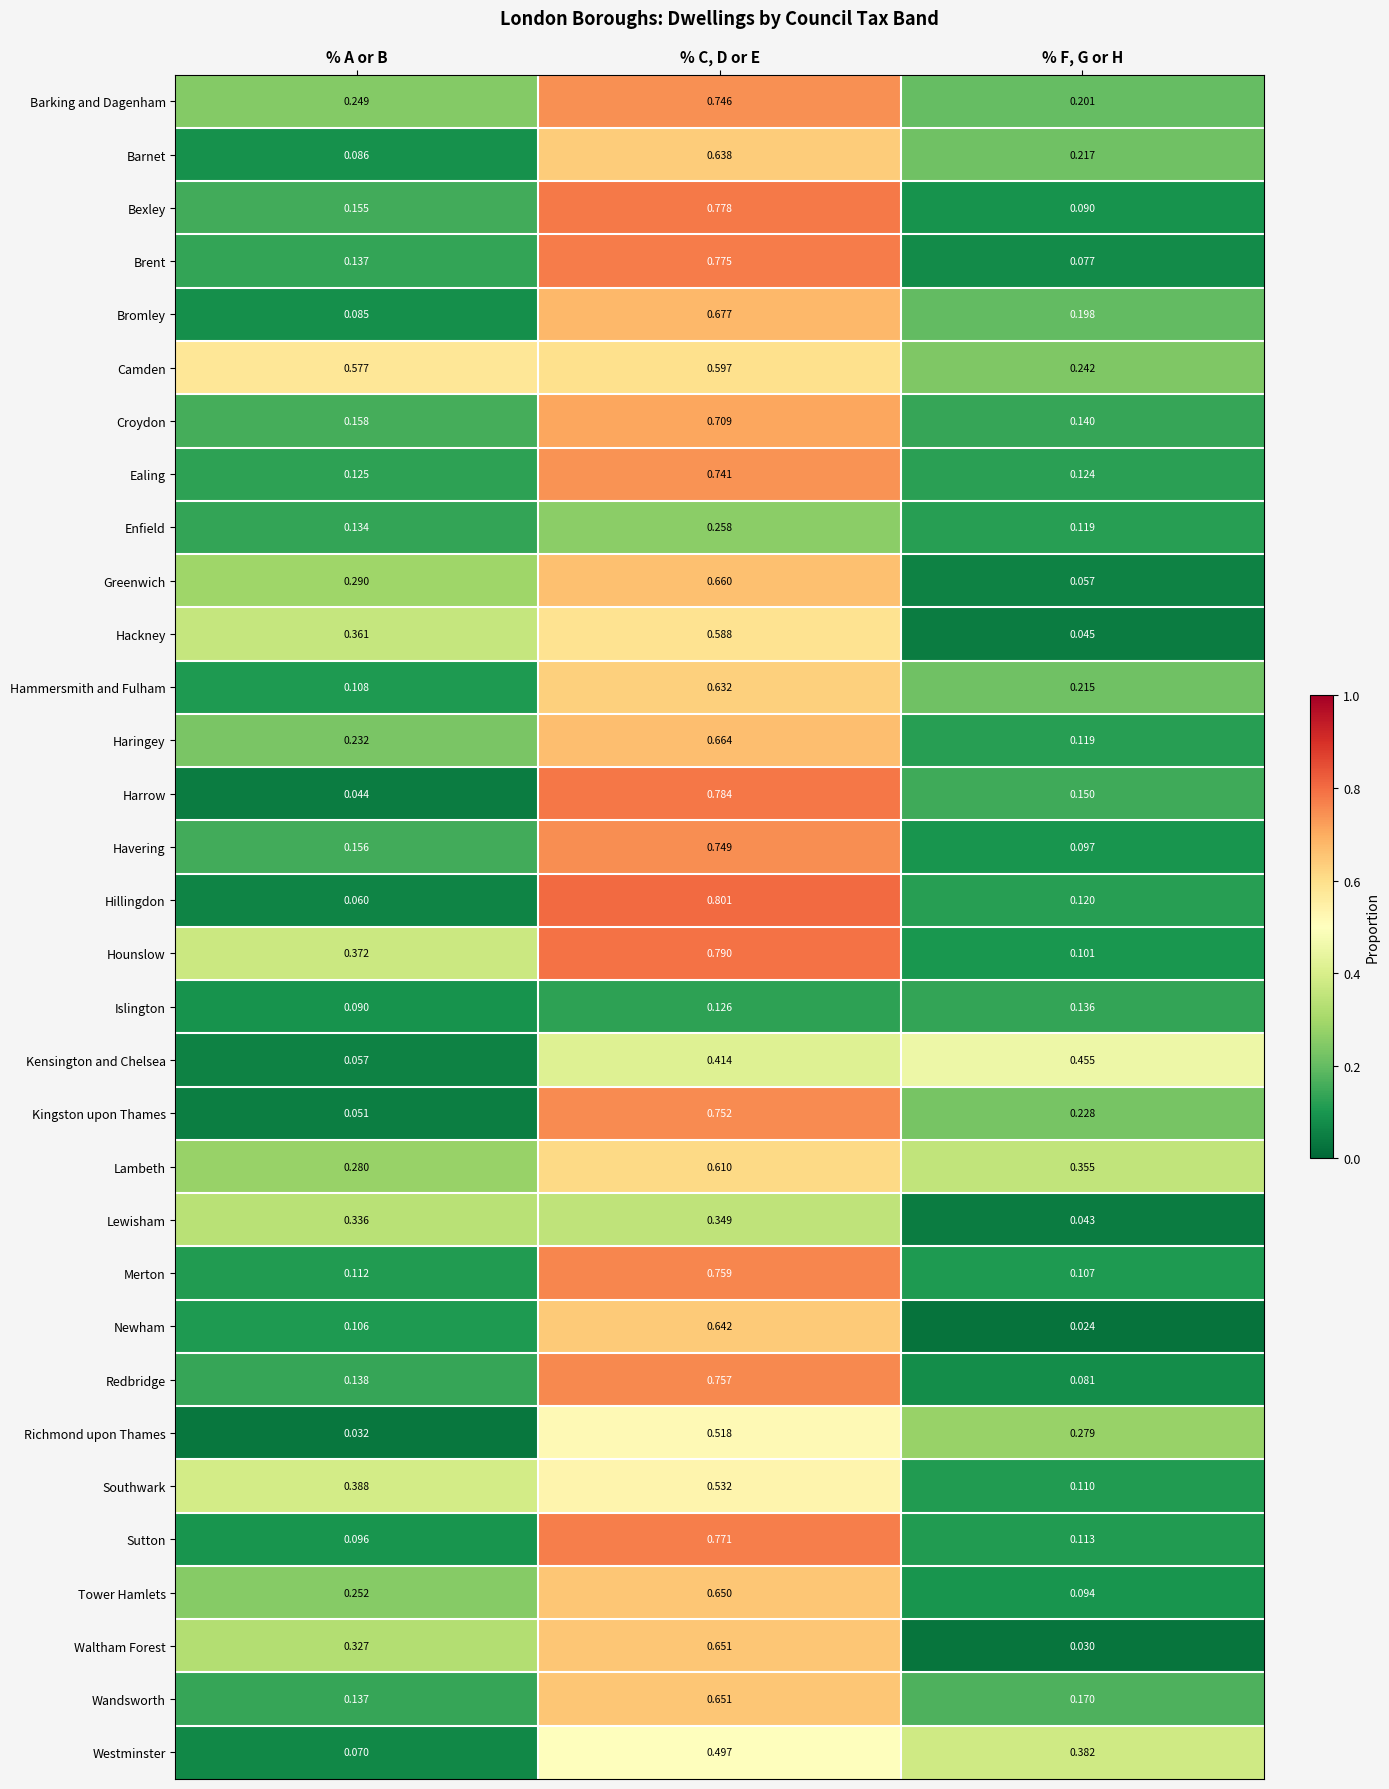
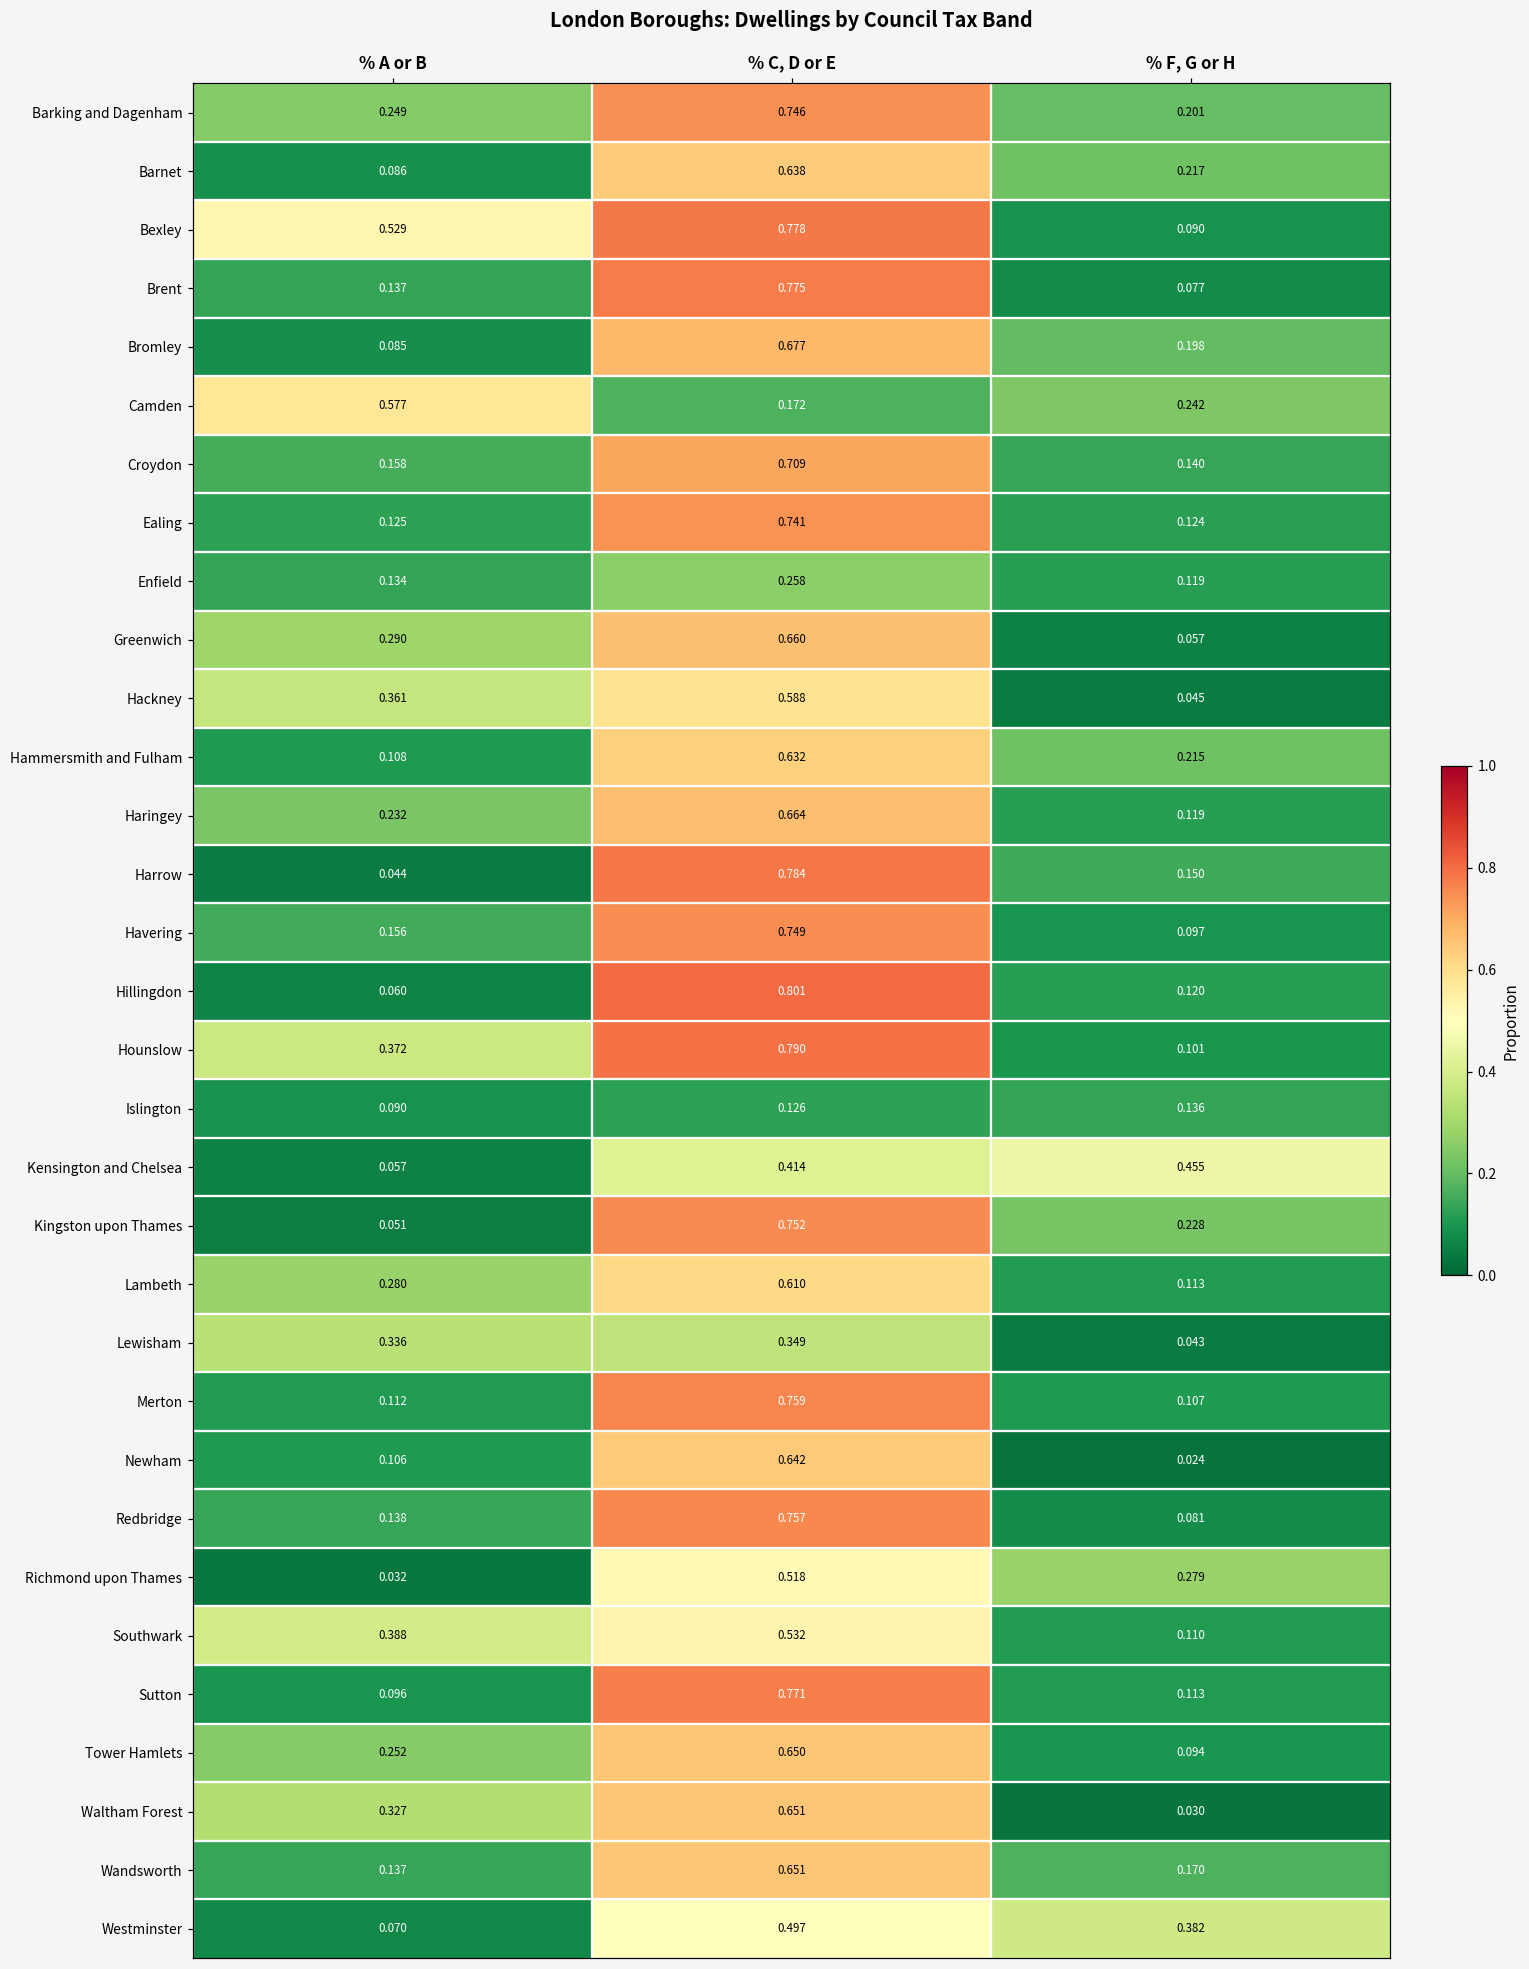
Bexley, % A or B: 0.155 -> 0.529
Camden, % C, D or E: 0.597 -> 0.172
Lambeth, % F, G or H: 0.355 -> 0.113
